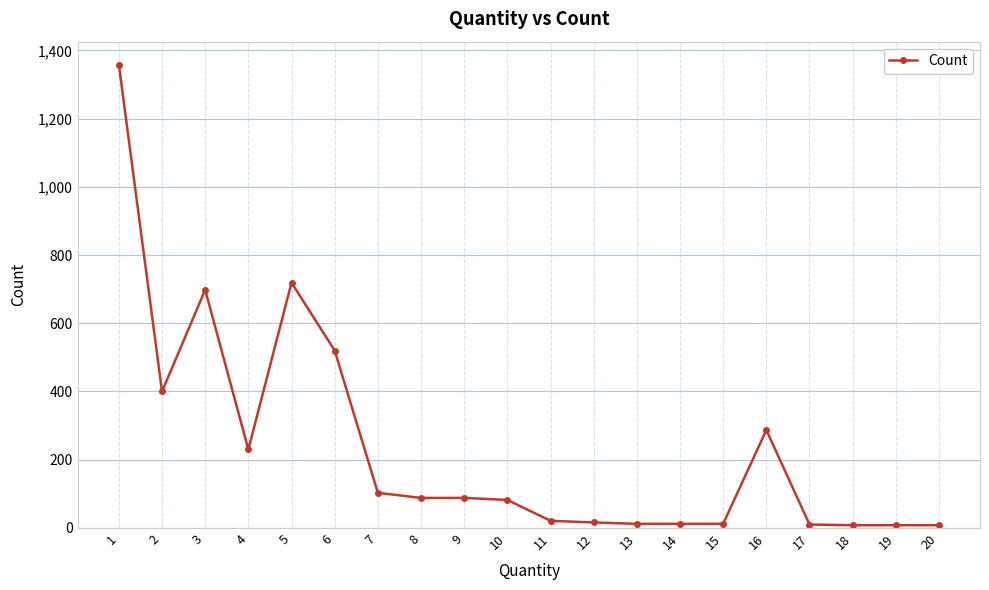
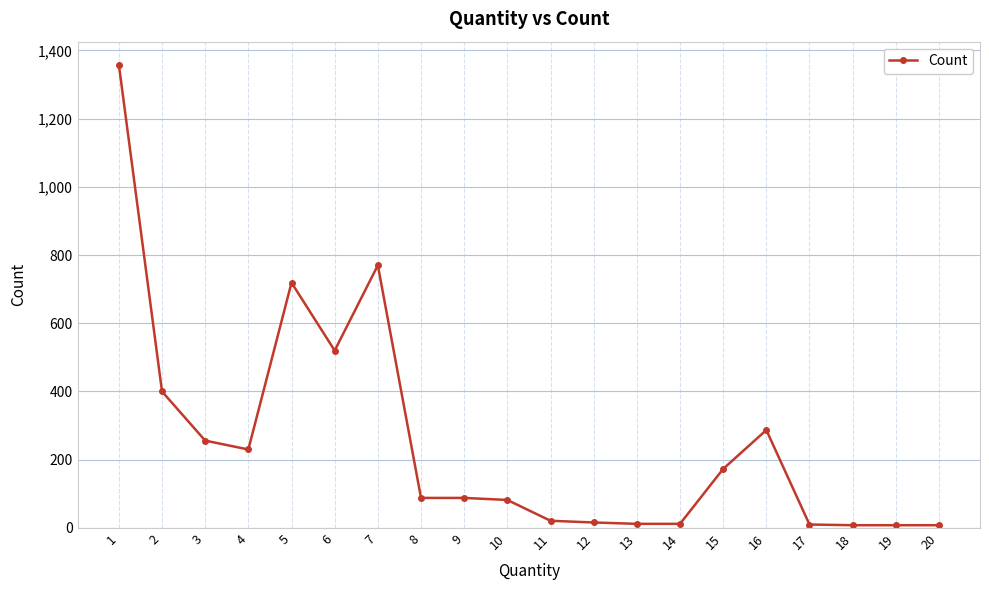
3: 700 -> 260
7: 100 -> 770
15: 10 -> 170
